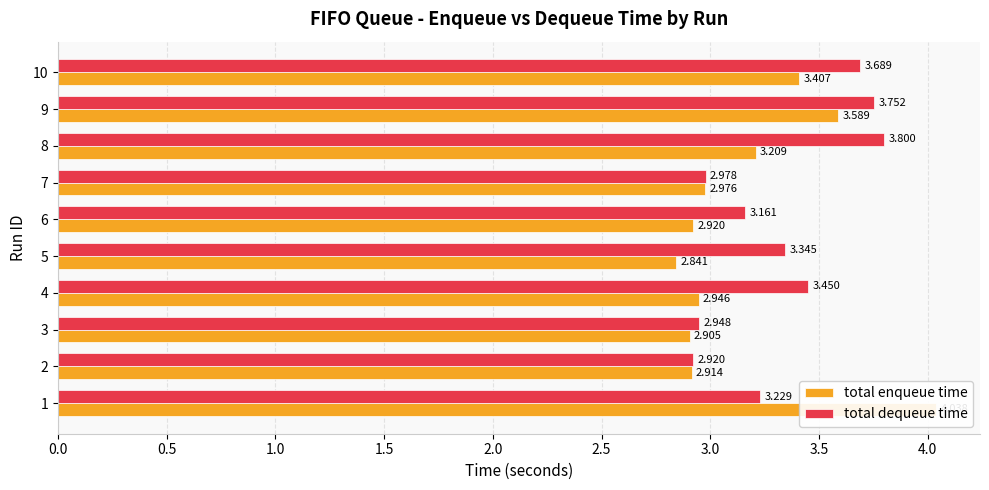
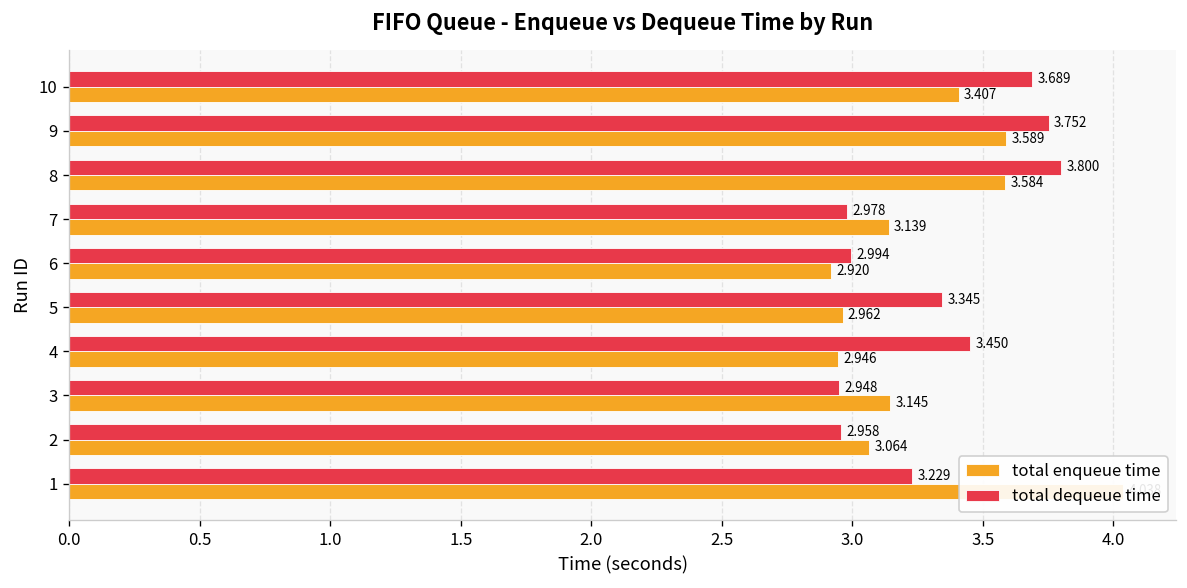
total enqueue time, 8: 3.209 -> 3.584
total enqueue time, 7: 2.976 -> 3.139
total dequeue time, 6: 3.161 -> 2.994
total enqueue time, 5: 2.841 -> 2.962
total enqueue time, 3: 2.905 -> 3.145
total dequeue time, 2: 2.920 -> 2.958
total enqueue time, 2: 2.914 -> 3.064
